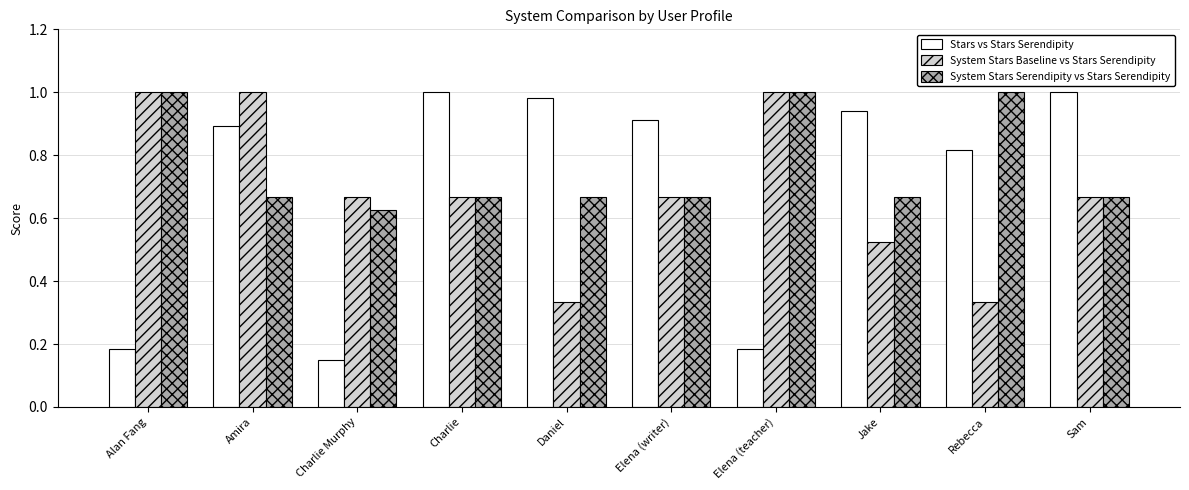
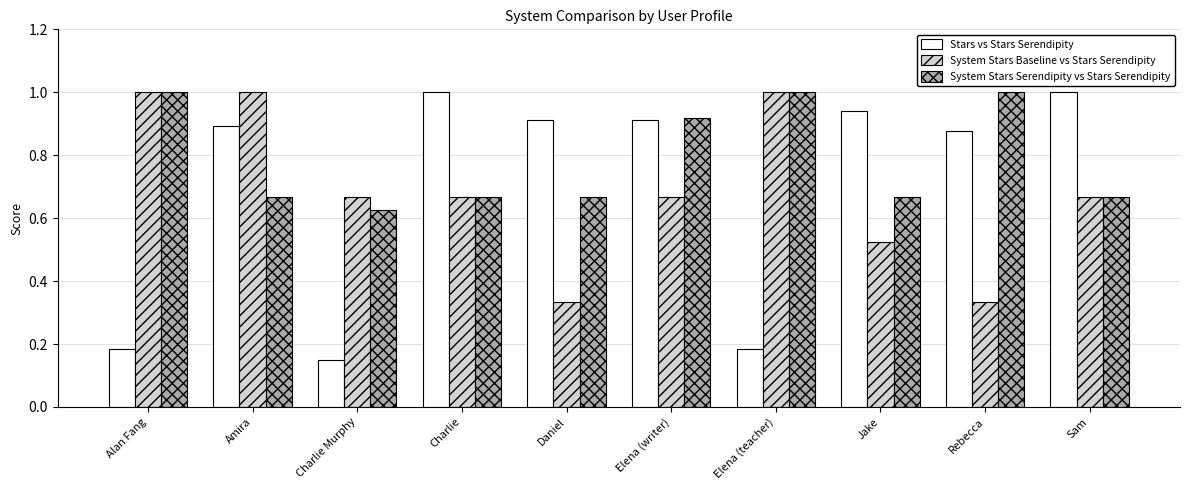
Stars vs Stars Serendipity, Daniel: 0.98 -> 0.91
System Stars Serendipity vs Stars Serendipity, Elena (writer): 0.67 -> 0.92
Stars vs Stars Serendipity, Rebecca: 0.82 -> 0.88
